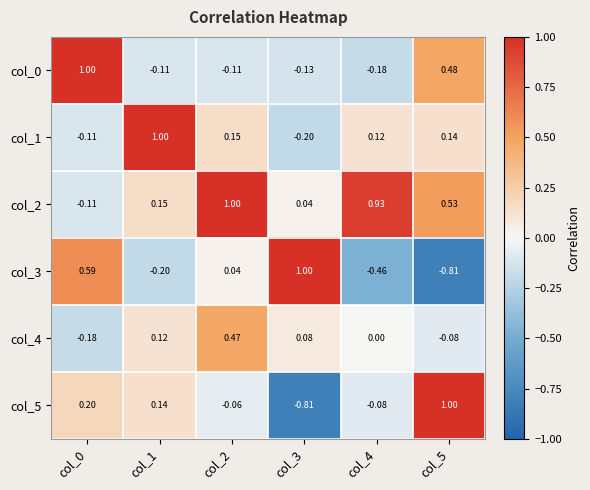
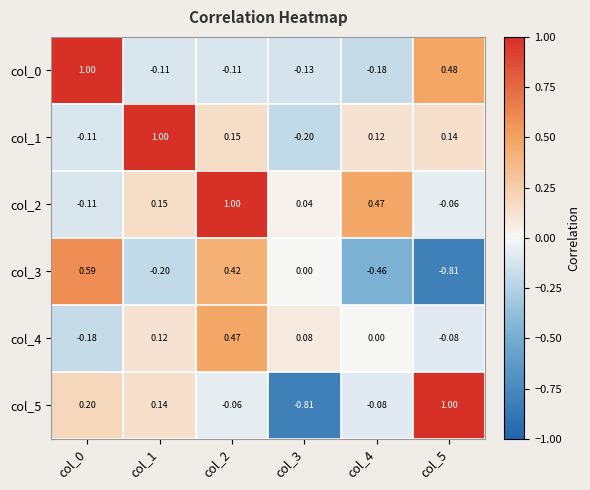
col_2, col_4: 0.93 -> 0.47
col_2, col_5: 0.53 -> -0.06
col_3, col_2: 0.04 -> 0.42
col_3, col_3: 1.00 -> 0.00
